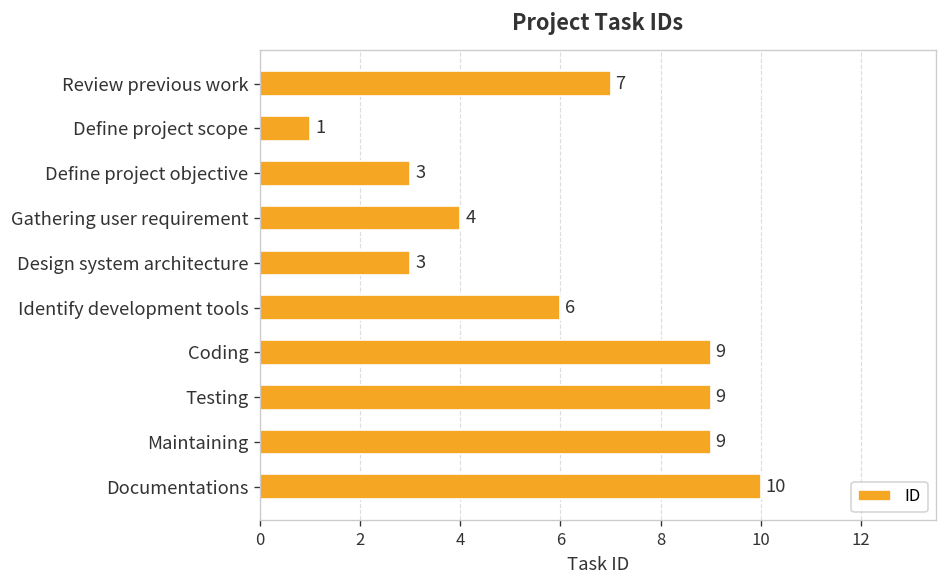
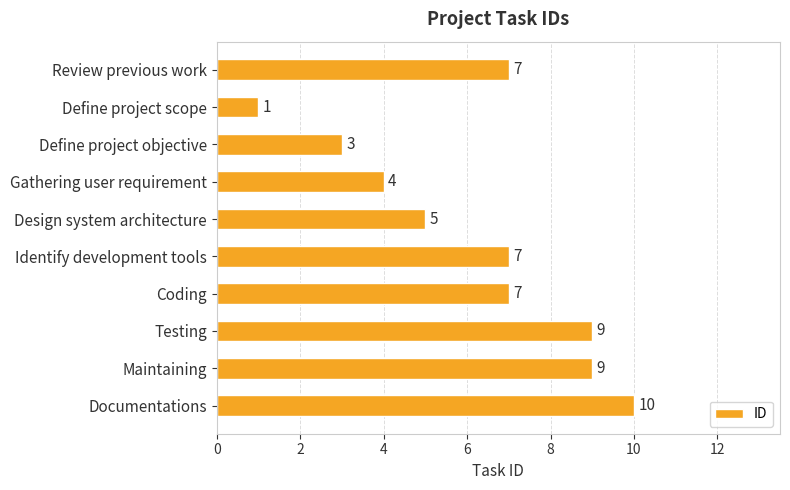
Design system architecture: 3 -> 5
Identify development tools: 6 -> 7
Coding: 9 -> 7
